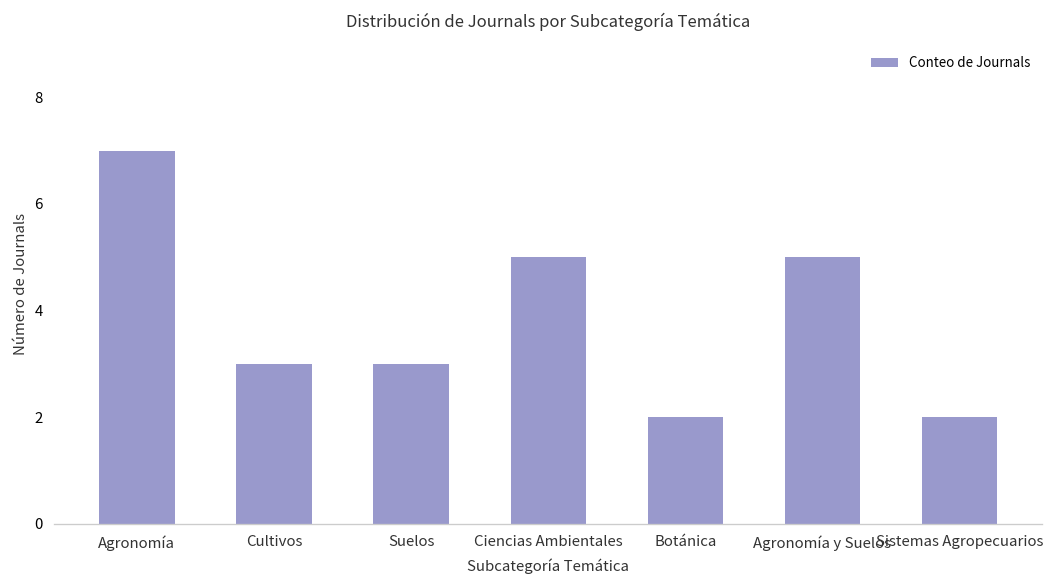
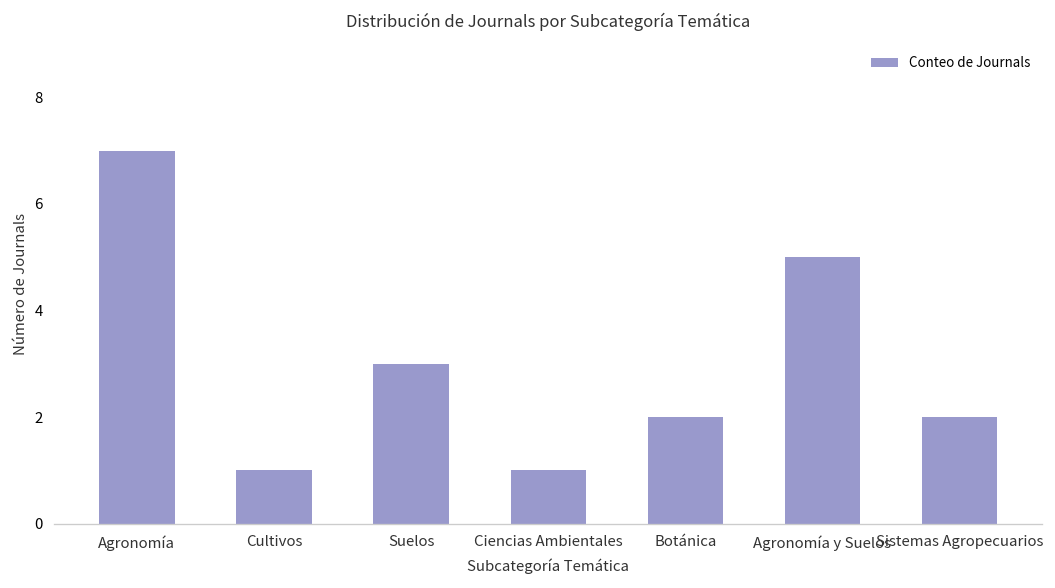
Cultivos: 3 -> 1
Ciencias Ambientales: 5 -> 1
